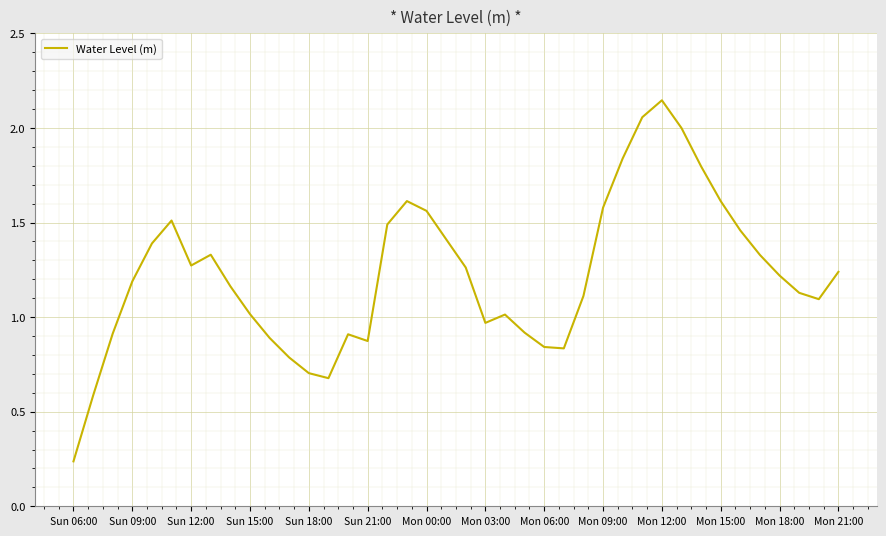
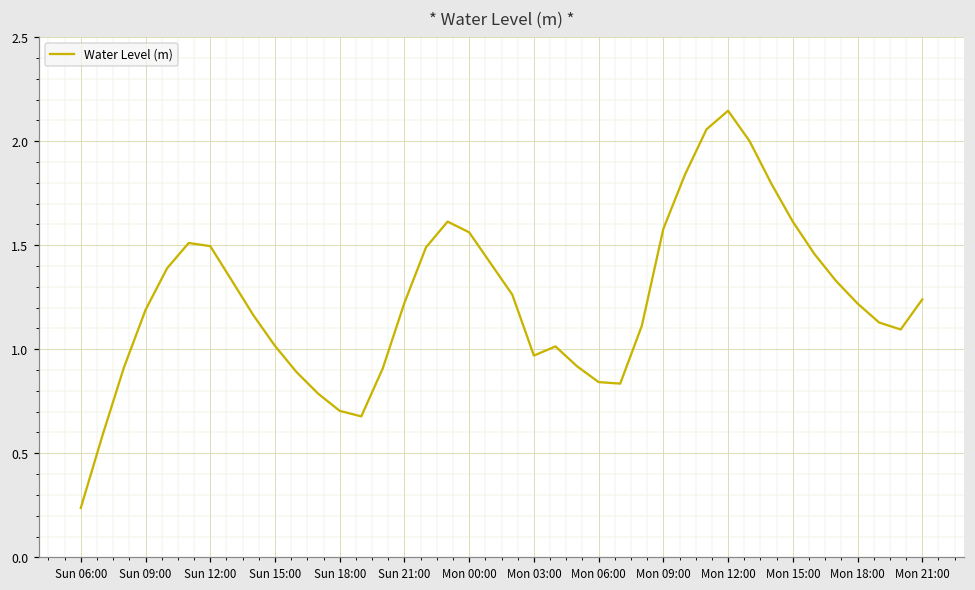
Sun 12:00: 1.27 -> 1.50
Sun 21:00: 0.87 -> 1.22
